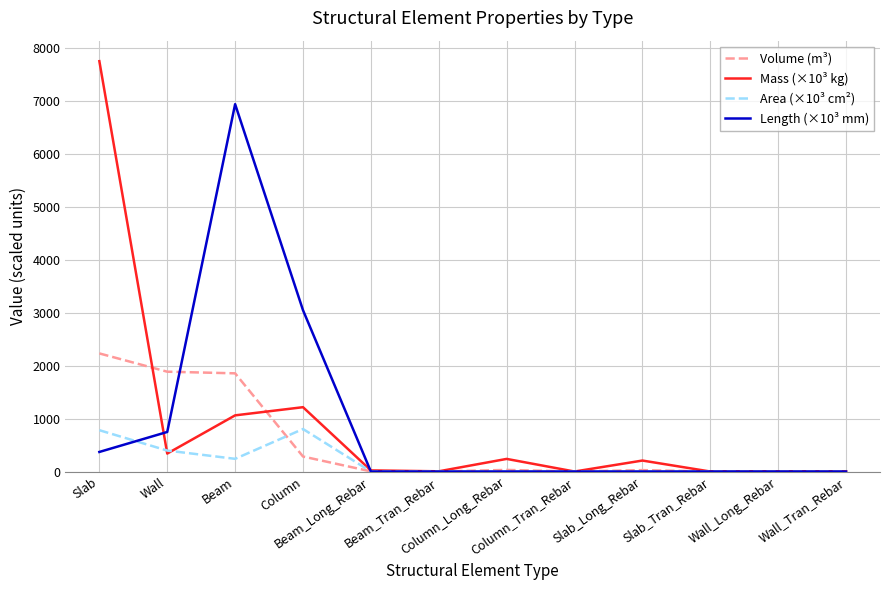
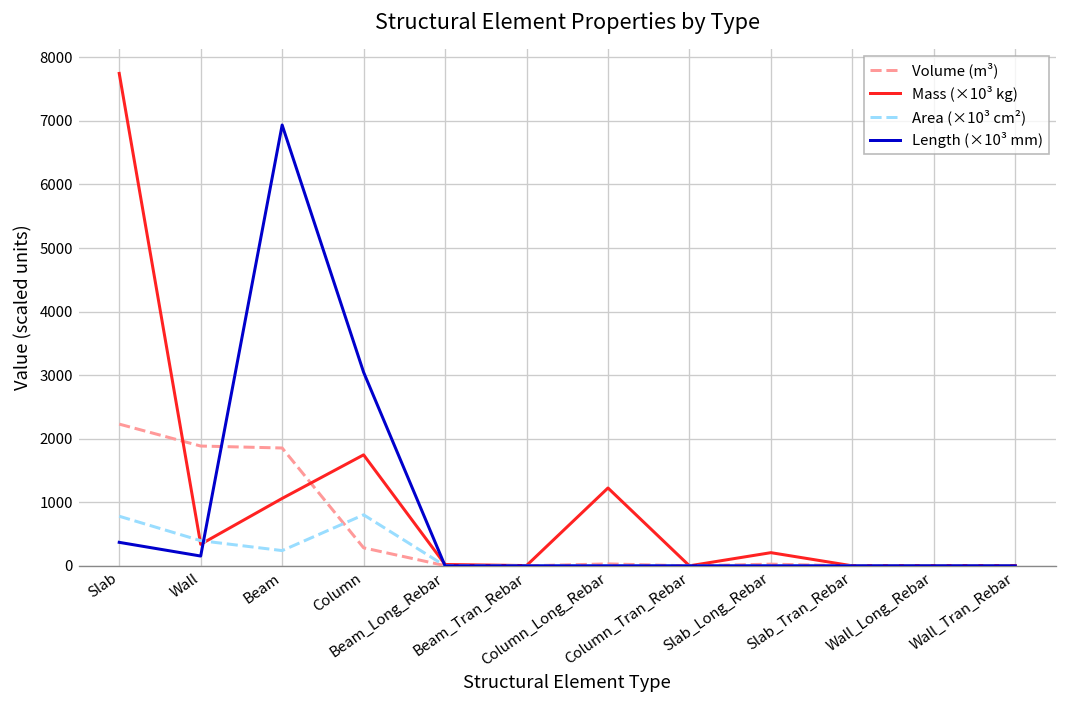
Length (×10³ mm), Wall: 700 -> 200
Mass (×10³ kg), Column: 1200 -> 1700
Mass (×10³ kg), Column_Long_Rebar: 200 -> 1200
